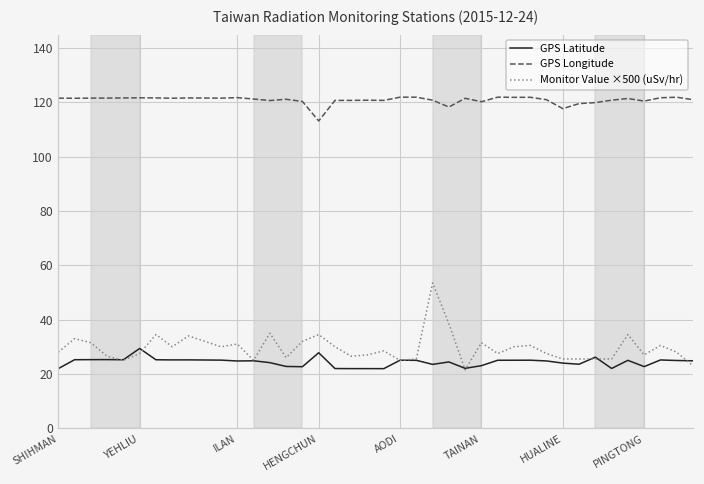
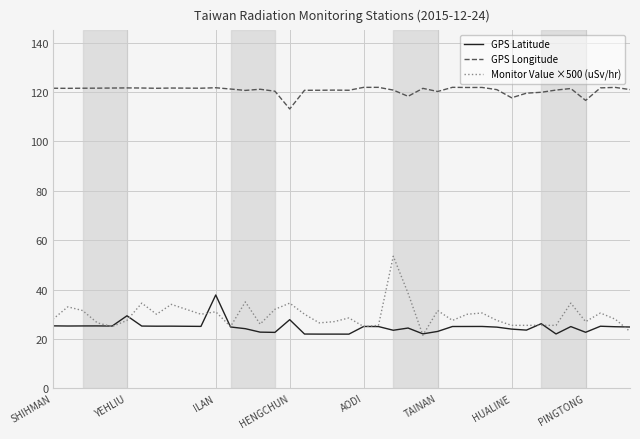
GPS Latitude, SHIHMAN: 22 -> 25
GPS Latitude, ILAN: 25 -> 38
GPS Longitude, PINGTONG: 120 -> 117
